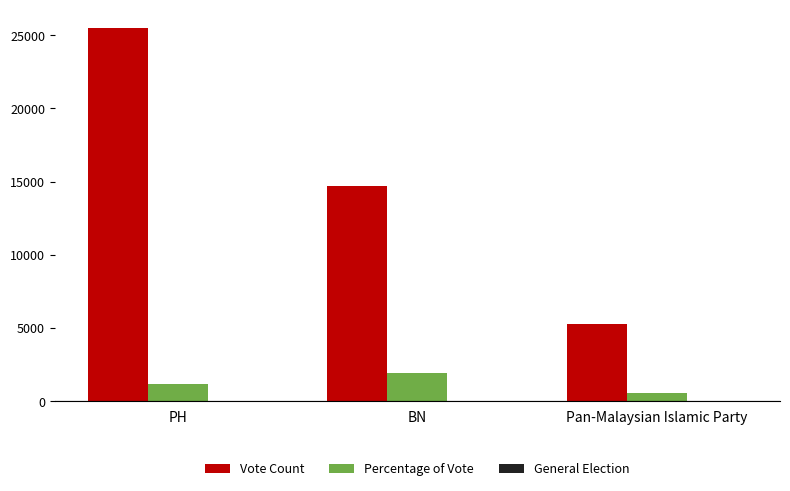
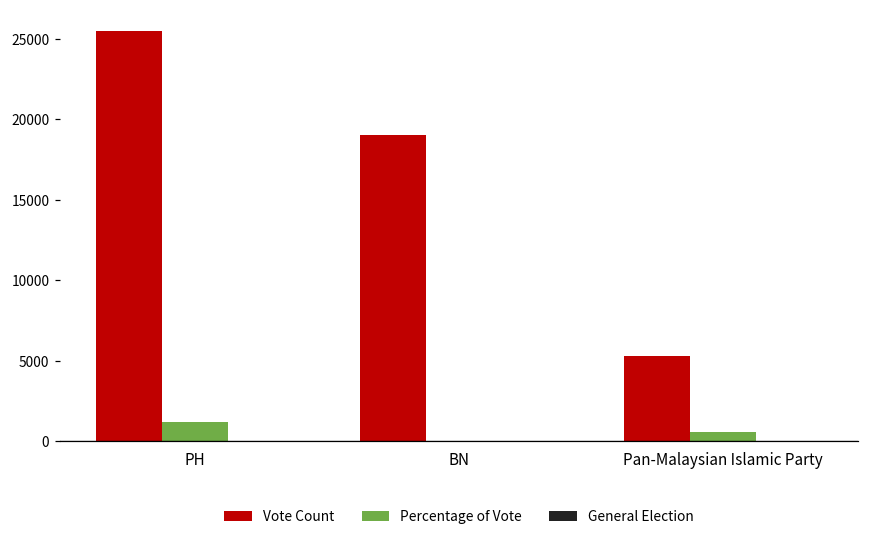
Vote Count, BN: 14700 -> 19000
Percentage of Vote, BN: 1900 -> 0
